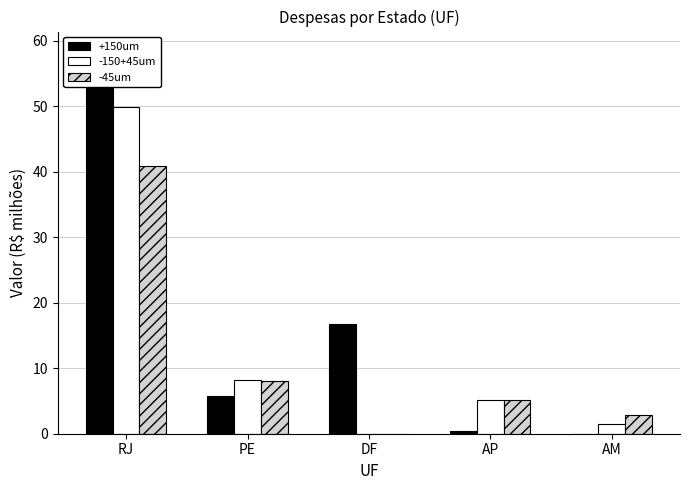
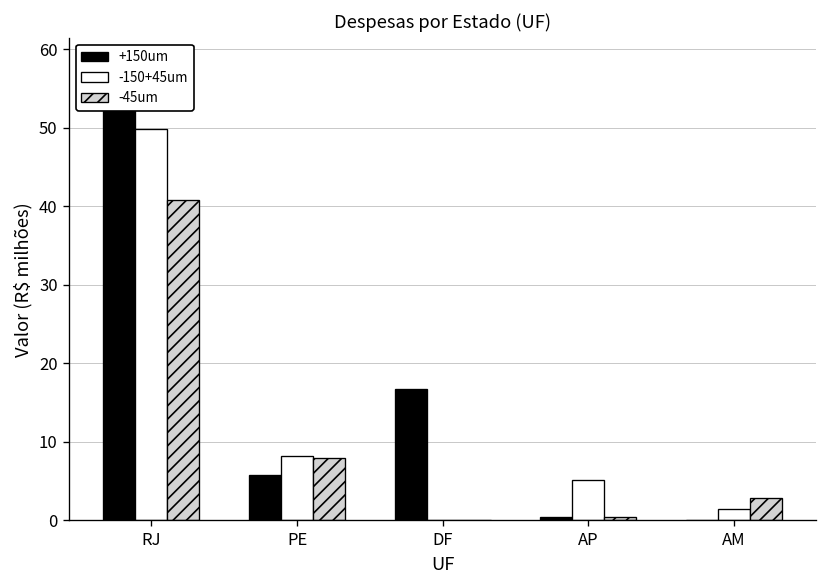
-45um, AP: 5 -> 0
